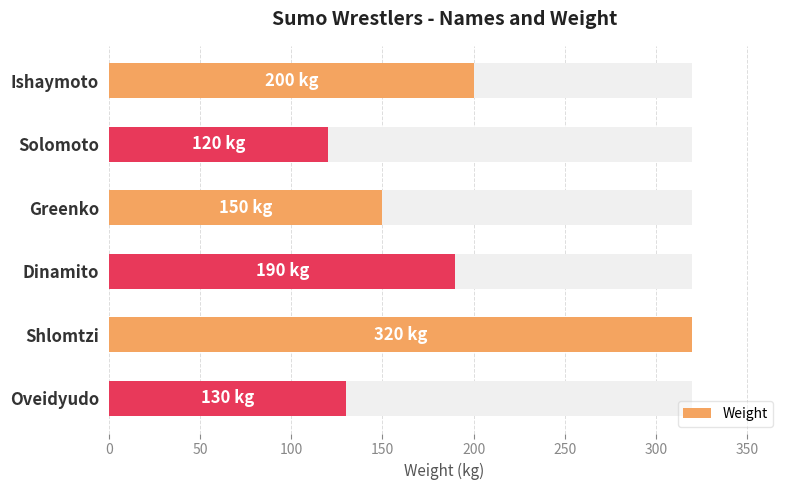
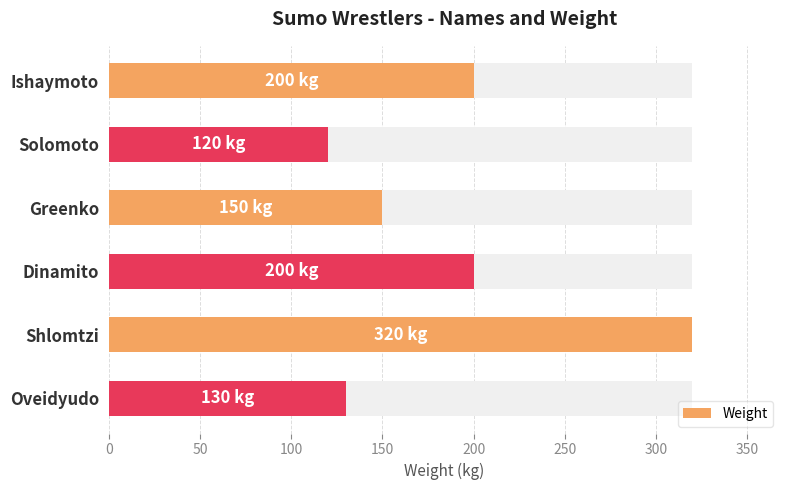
Weight, Dinamito: 190 -> 200
